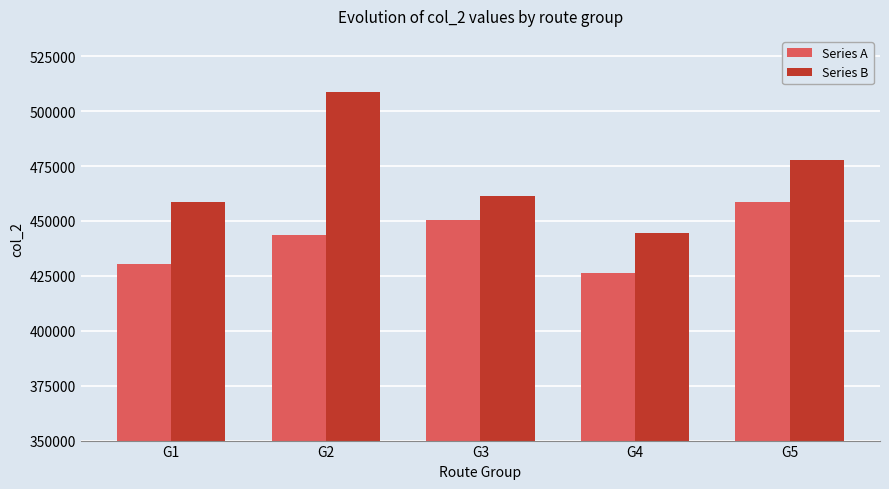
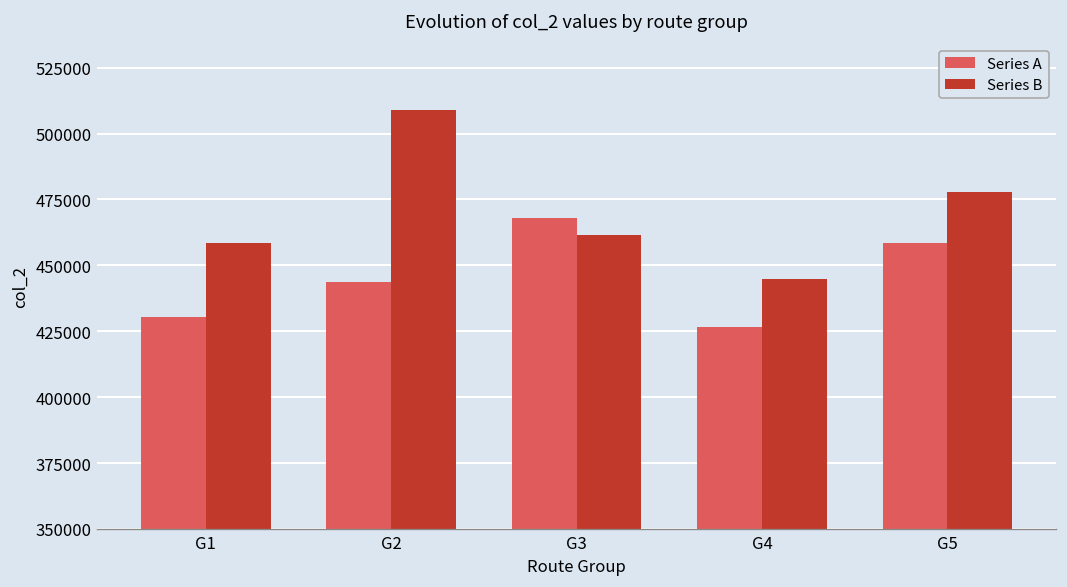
Series A, G3: 450000 -> 468000
